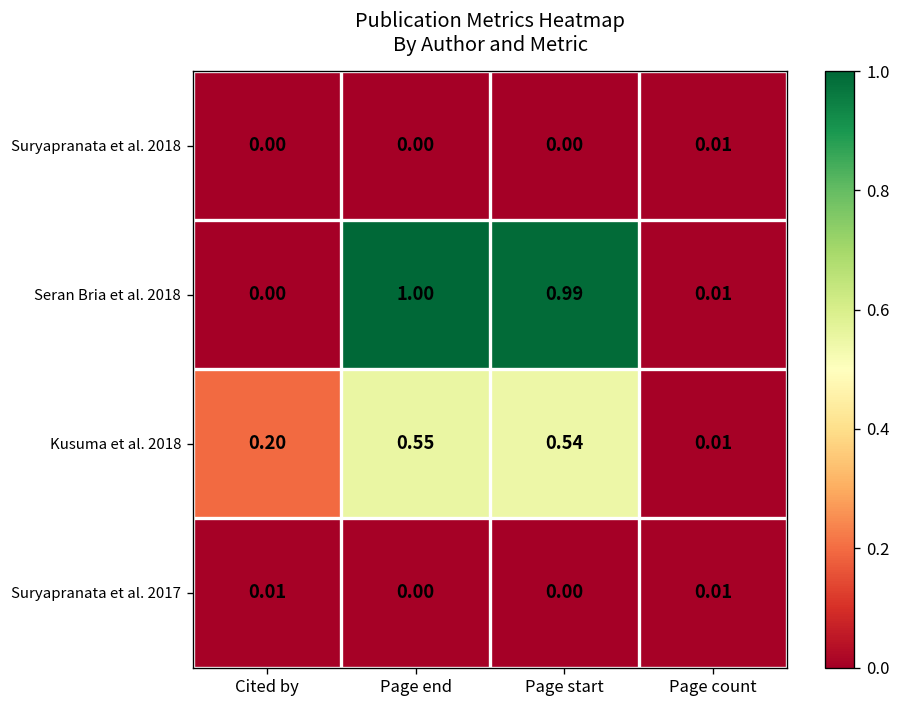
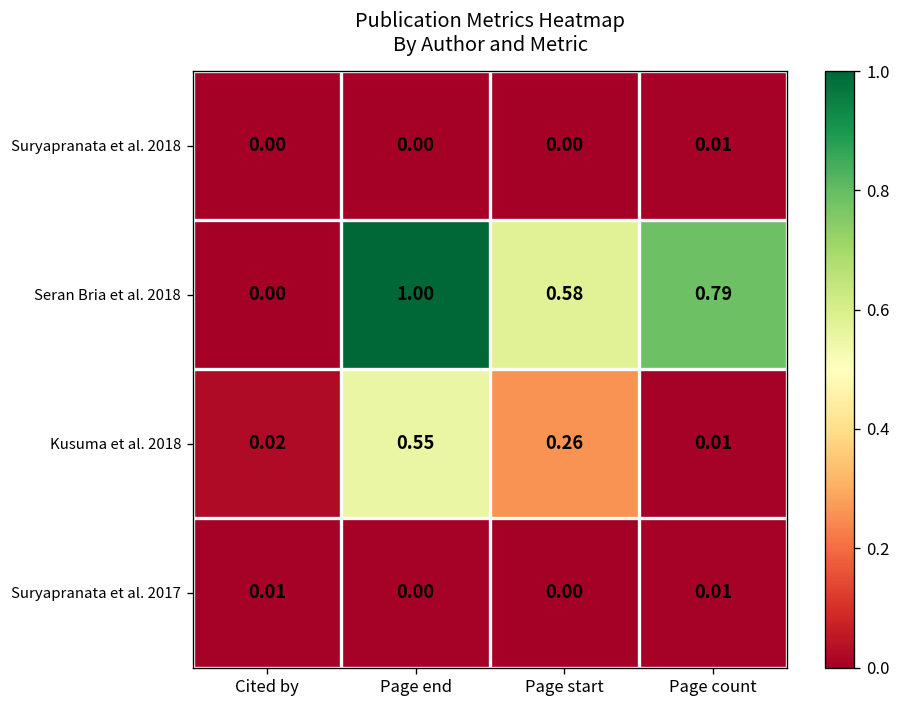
Seran Bria et al. 2018, Page start: 0.99 -> 0.58
Seran Bria et al. 2018, Page count: 0.01 -> 0.79
Kusuma et al. 2018, Cited by: 0.20 -> 0.02
Kusuma et al. 2018, Page start: 0.54 -> 0.26
